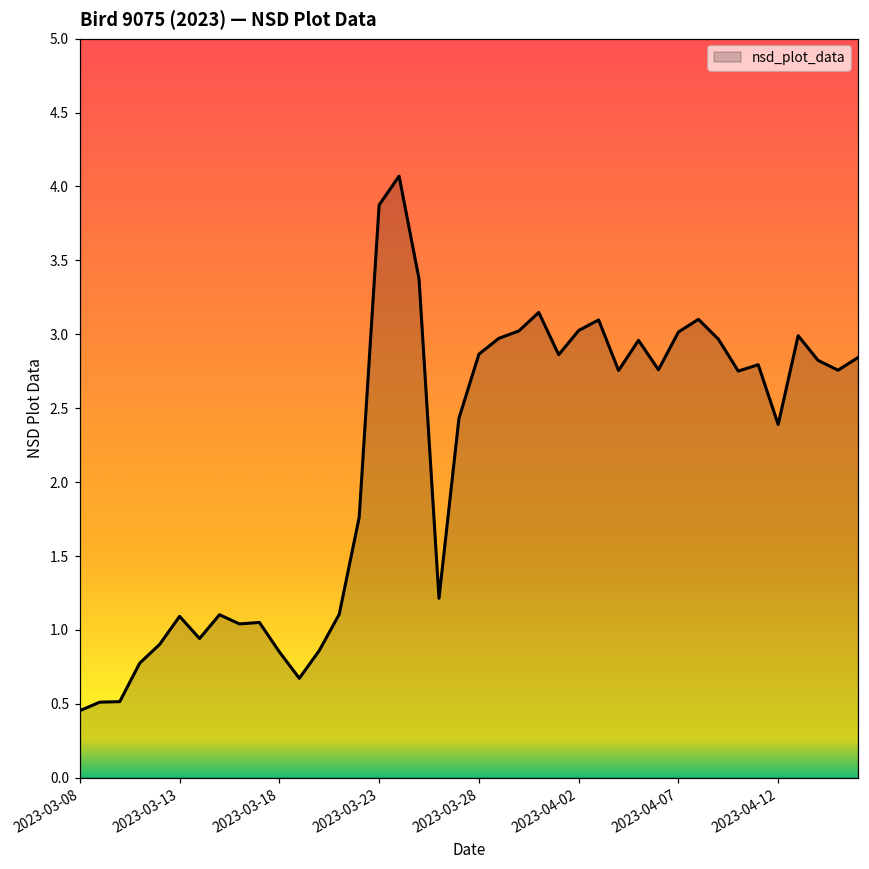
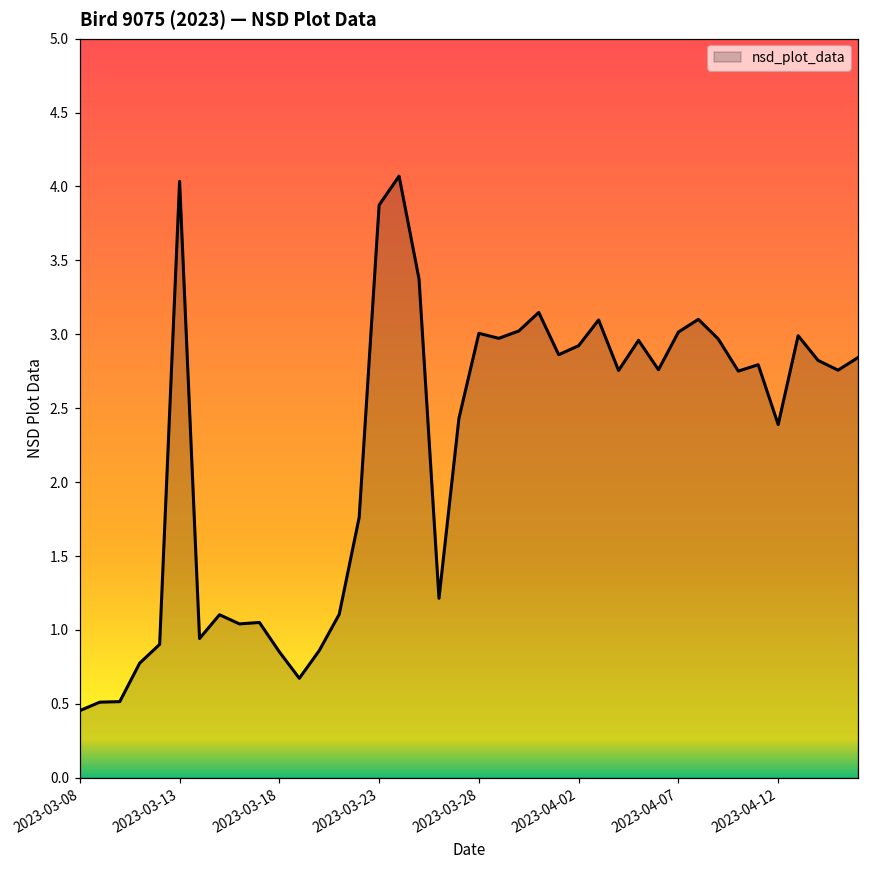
2023-03-13: 1.09 -> 4.03
2023-03-28: 2.87 -> 3.01
2023-04-02: 3.03 -> 2.92
